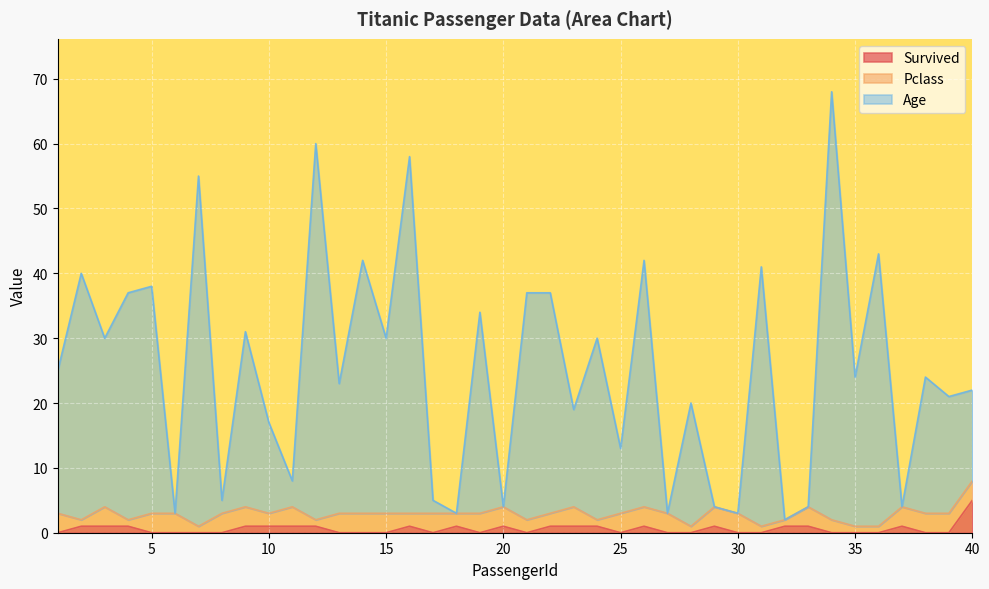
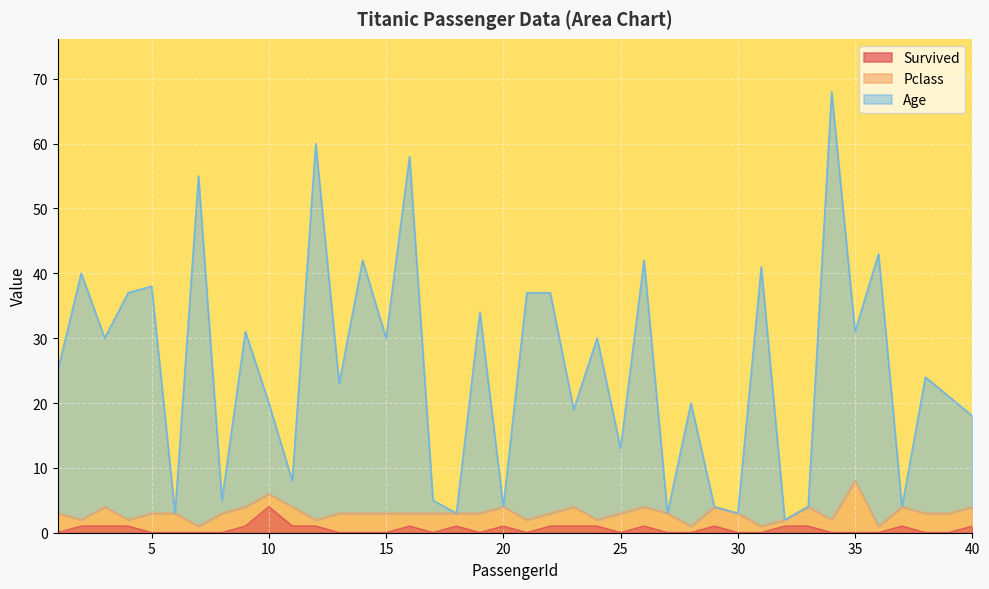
Survived, 10: 1 -> 4
Pclass, 35: 1 -> 8
Survived, 40: 5 -> 1
